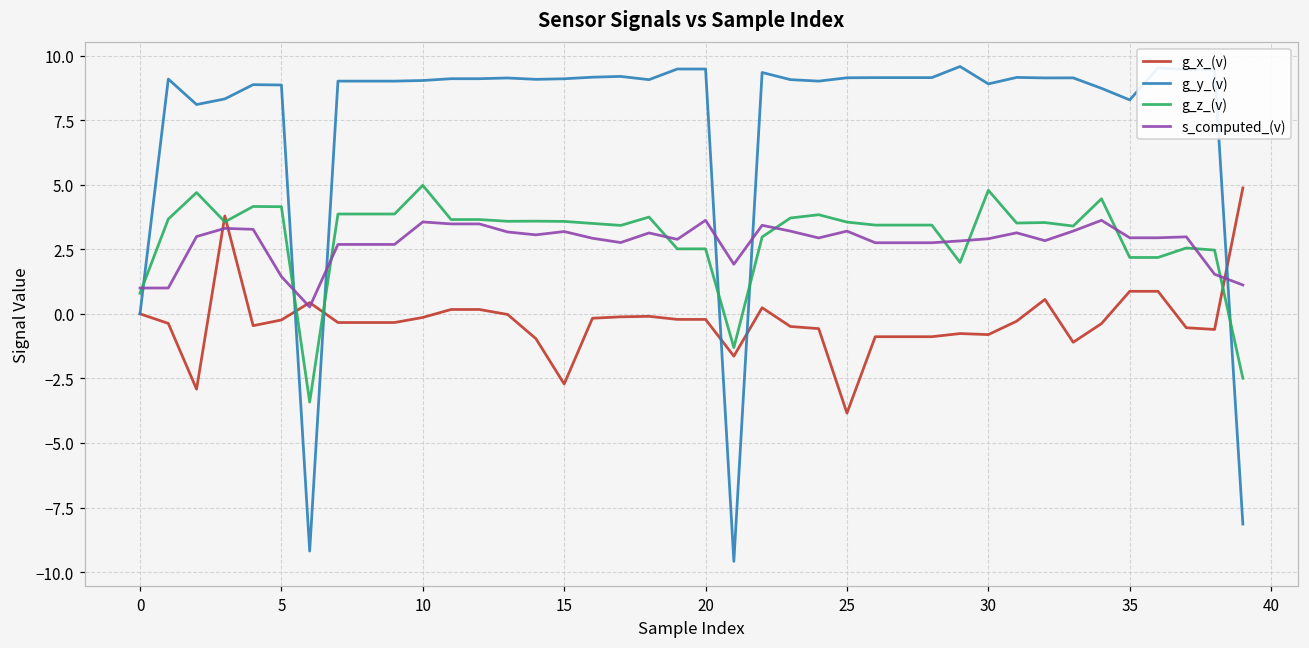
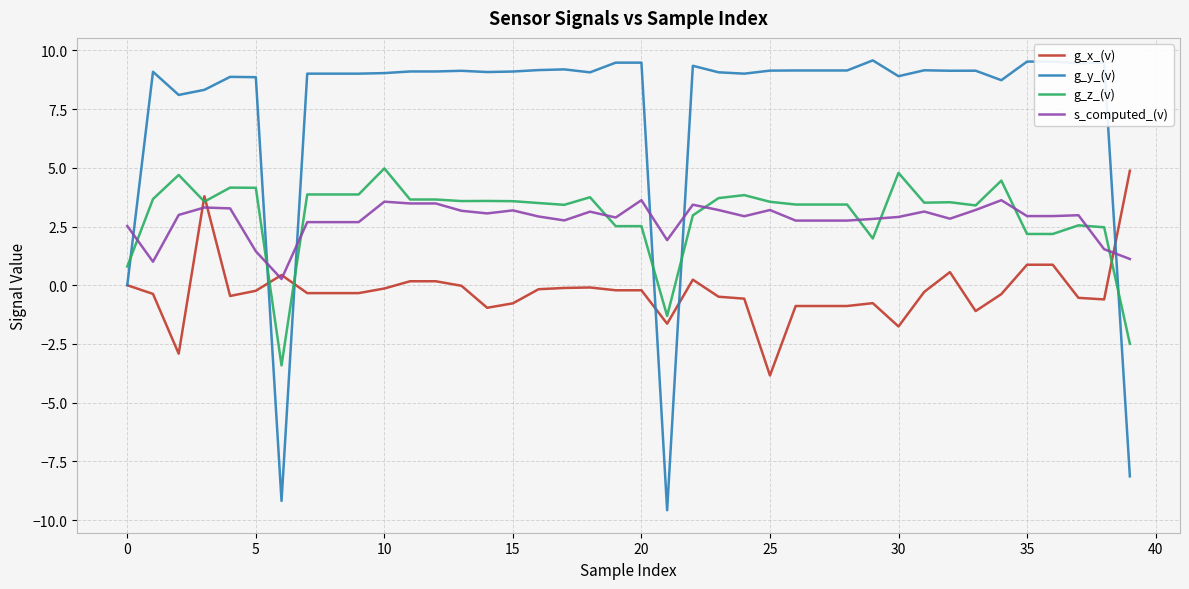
s_computed_(v), 0: 1.0 -> 2.5
g_x_(v), 15: -2.7 -> -0.8
g_x_(v), 30: -0.8 -> -1.8
g_y_(v), 35: 8.3 -> 9.5
